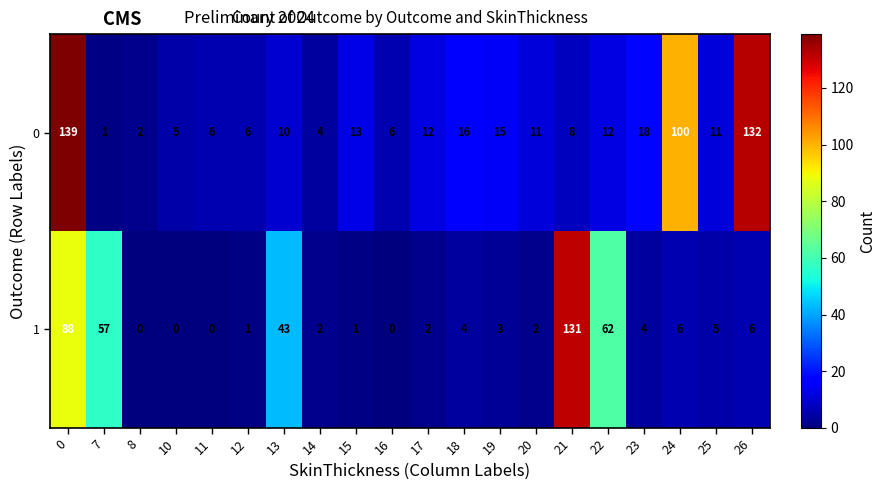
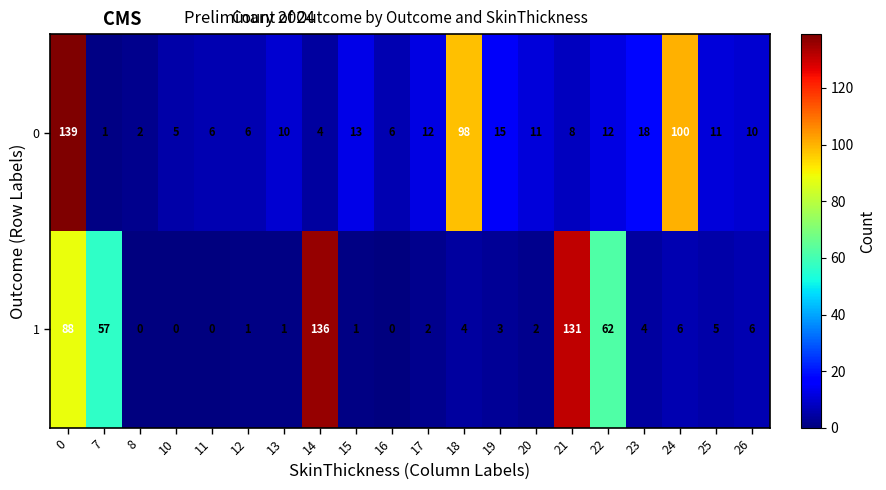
0, 18: 16 -> 98
0, 26: 132 -> 10
1, 13: 43 -> 1
1, 14: 2 -> 136
